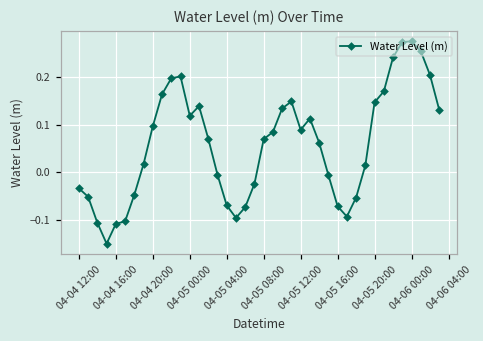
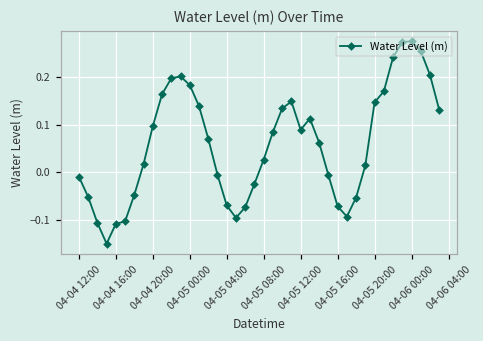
04-04 12:00: -0.03 -> -0.01
04-05 00:00: 0.12 -> 0.18
04-05 08:00: 0.07 -> 0.03
